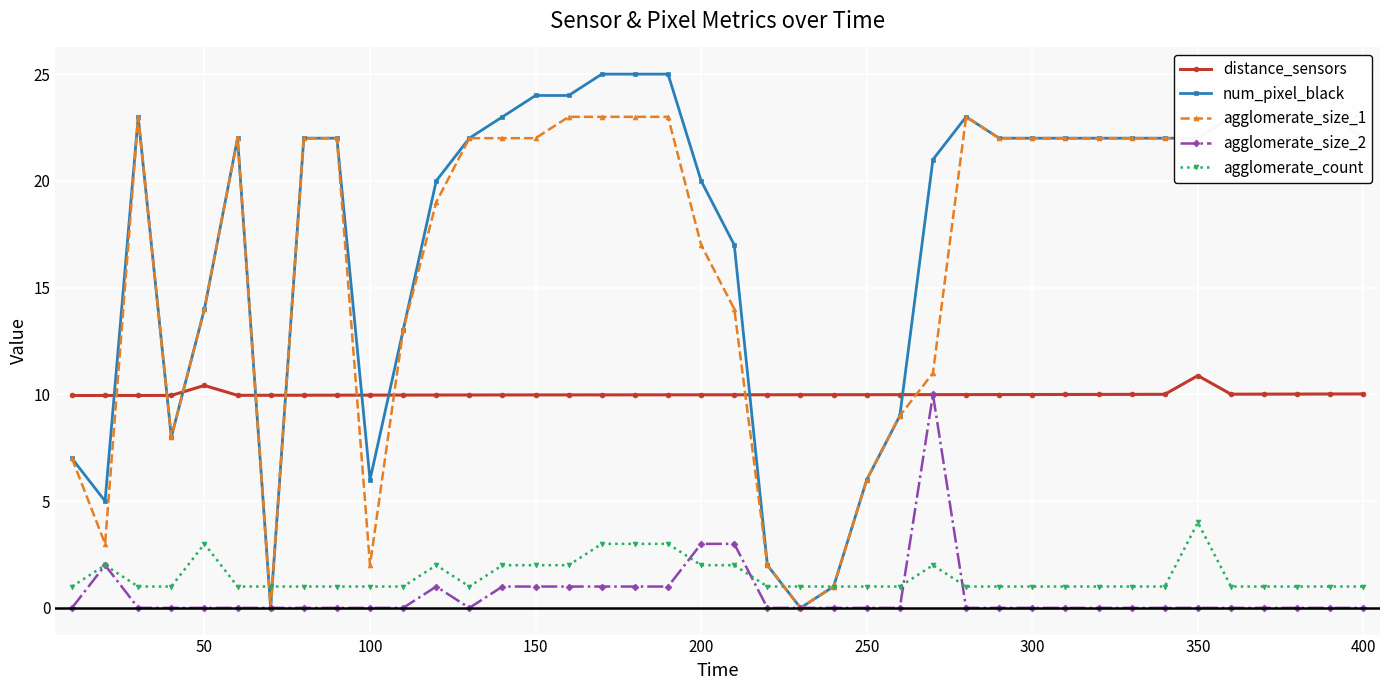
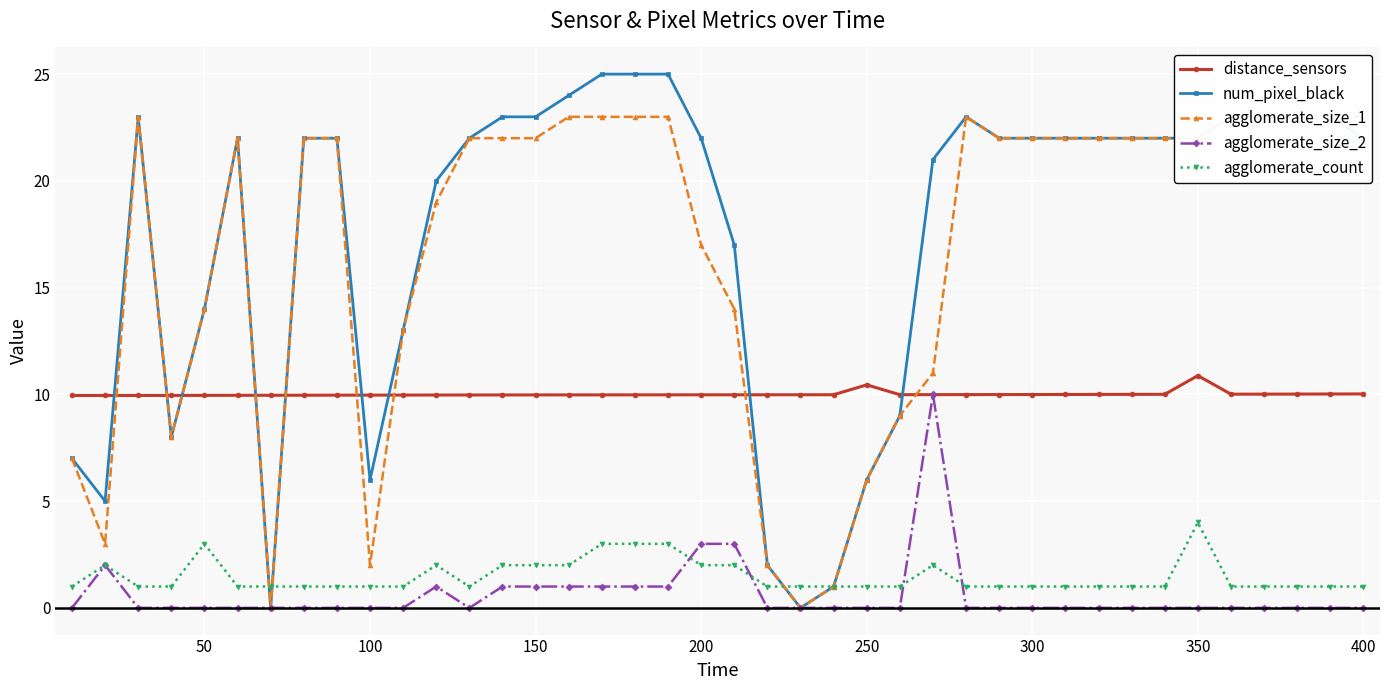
distance_sensors, 50: 10.4 -> 10.0
num_pixel_black, 150: 24 -> 23
num_pixel_black, 200: 20 -> 22
distance_sensors, 250: 10.0 -> 10.4
